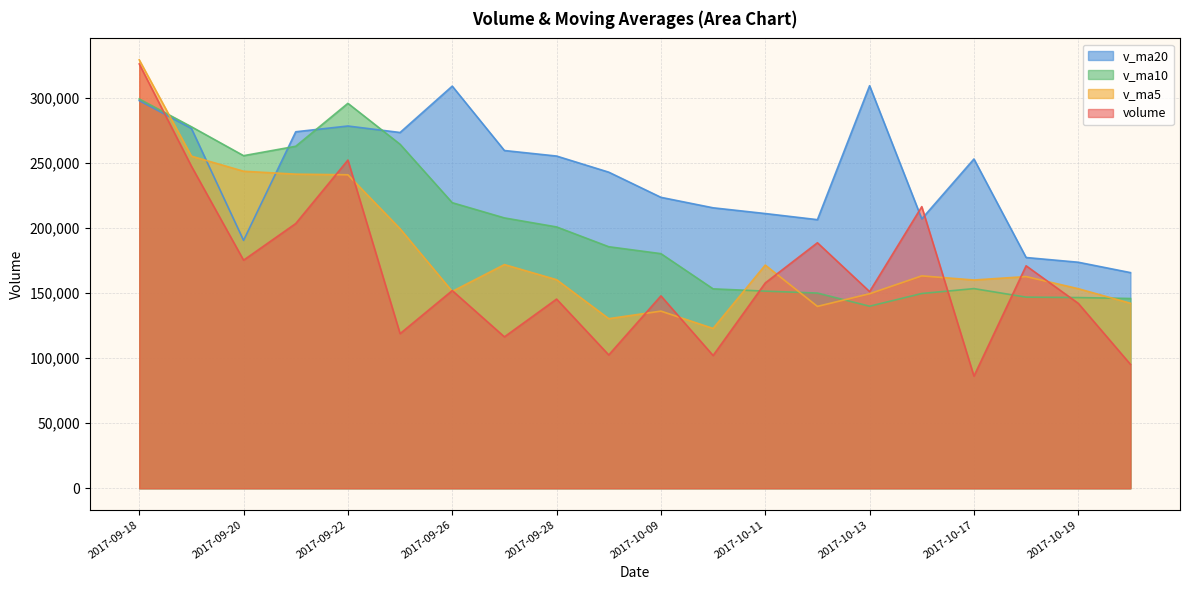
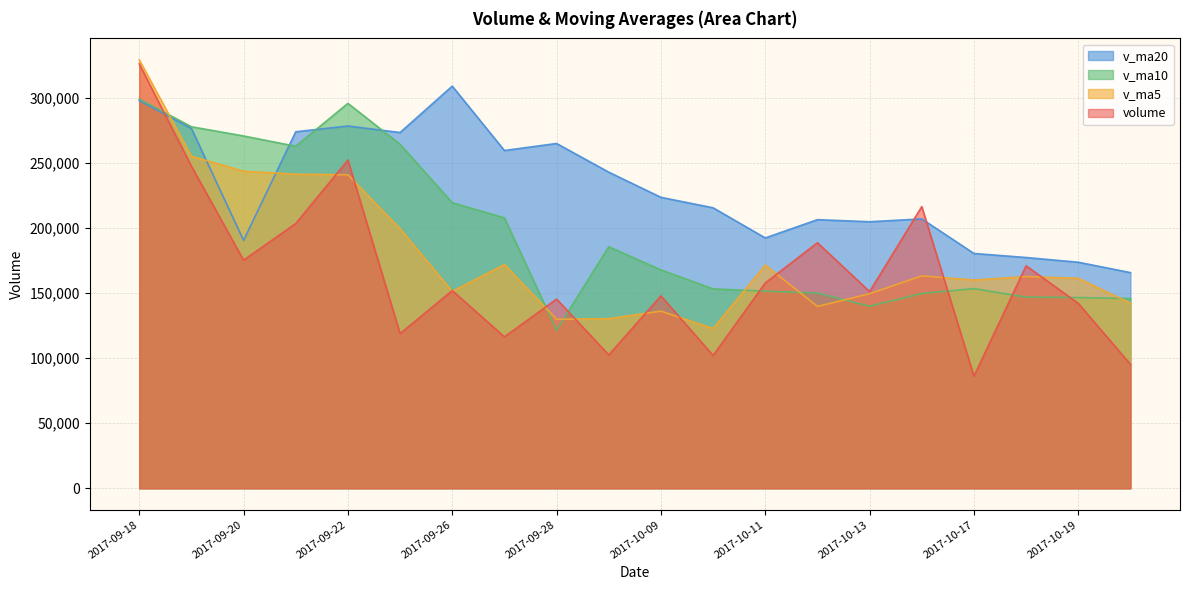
v_ma10, 2017-09-20: 256,000 -> 271,000
v_ma20, 2017-09-28: 256,000 -> 265,000
v_ma10, 2017-09-28: 201,000 -> 122,000
v_ma5, 2017-09-28: 160,000 -> 130,000
v_ma10, 2017-10-09: 180,000 -> 168,000
v_ma20, 2017-10-11: 211,000 -> 193,000
v_ma20, 2017-10-13: 310,000 -> 205,000
v_ma20, 2017-10-17: 253,000 -> 181,000
v_ma5, 2017-10-19: 154,000 -> 162,000
